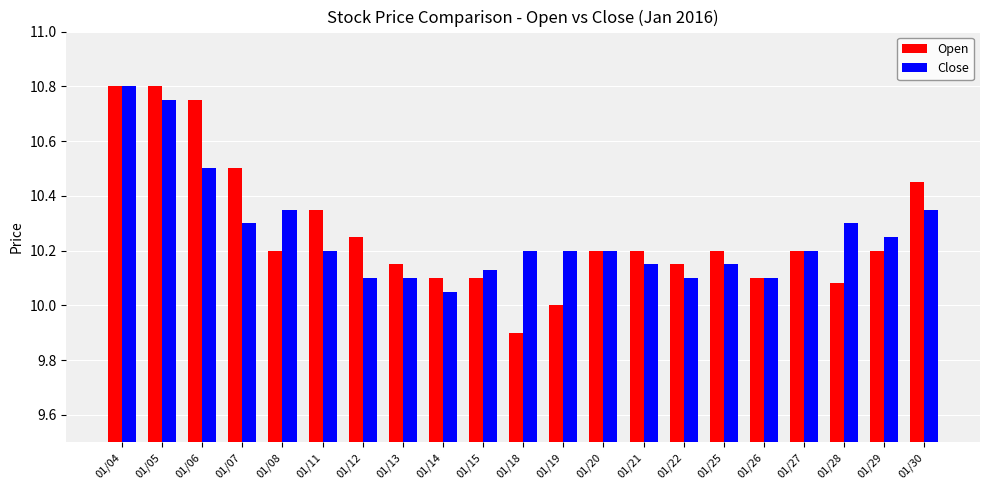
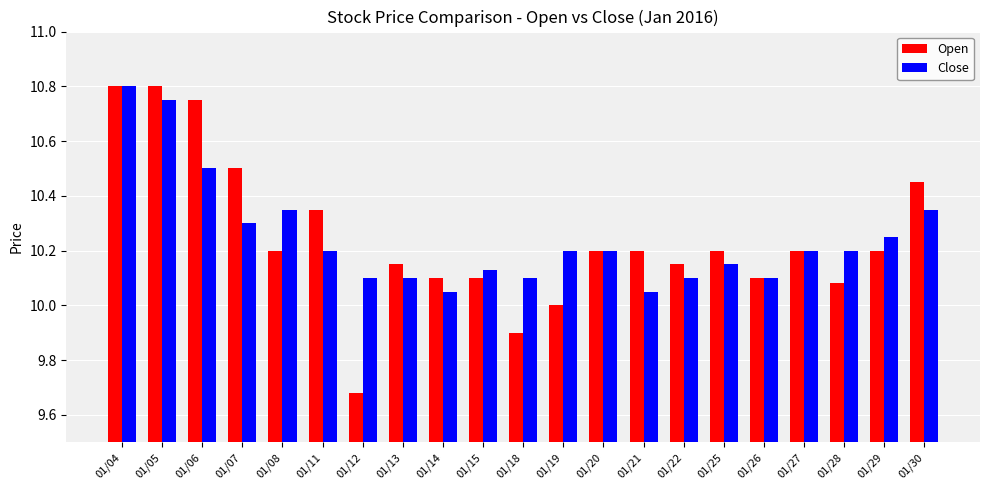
Open, 01/12: 10.25 -> 9.68
Close, 01/18: 10.2 -> 10.1
Close, 01/21: 10.15 -> 10.05
Close, 01/28: 10.3 -> 10.2
